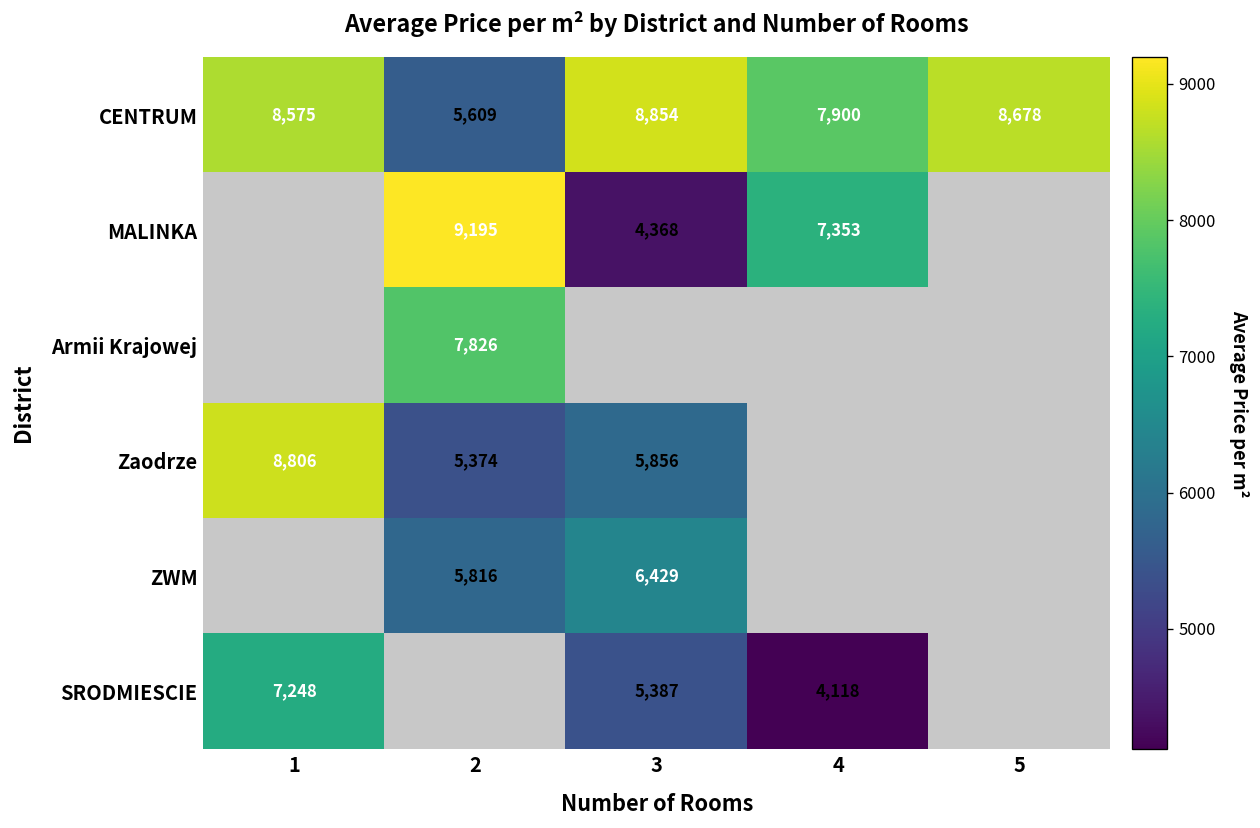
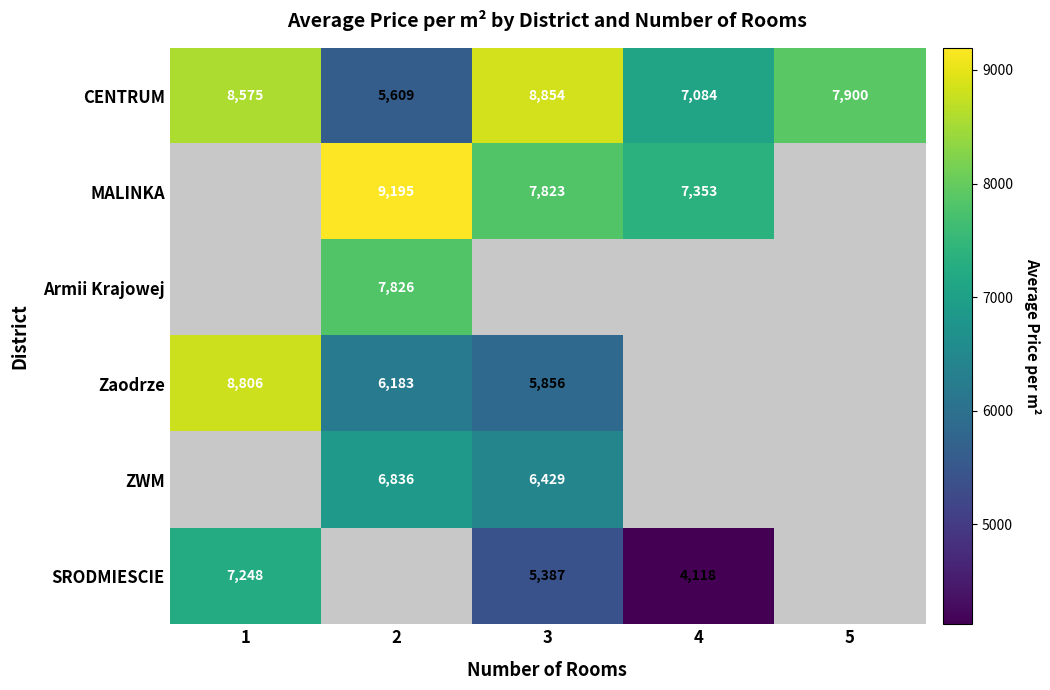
CENTRUM, 4: 7,900 -> 7,084
CENTRUM, 5: 8,678 -> 7,900
MALINKA, 3: 4,368 -> 7,823
Zaodrze, 2: 5,374 -> 6,183
ZWM, 2: 5,816 -> 6,836
